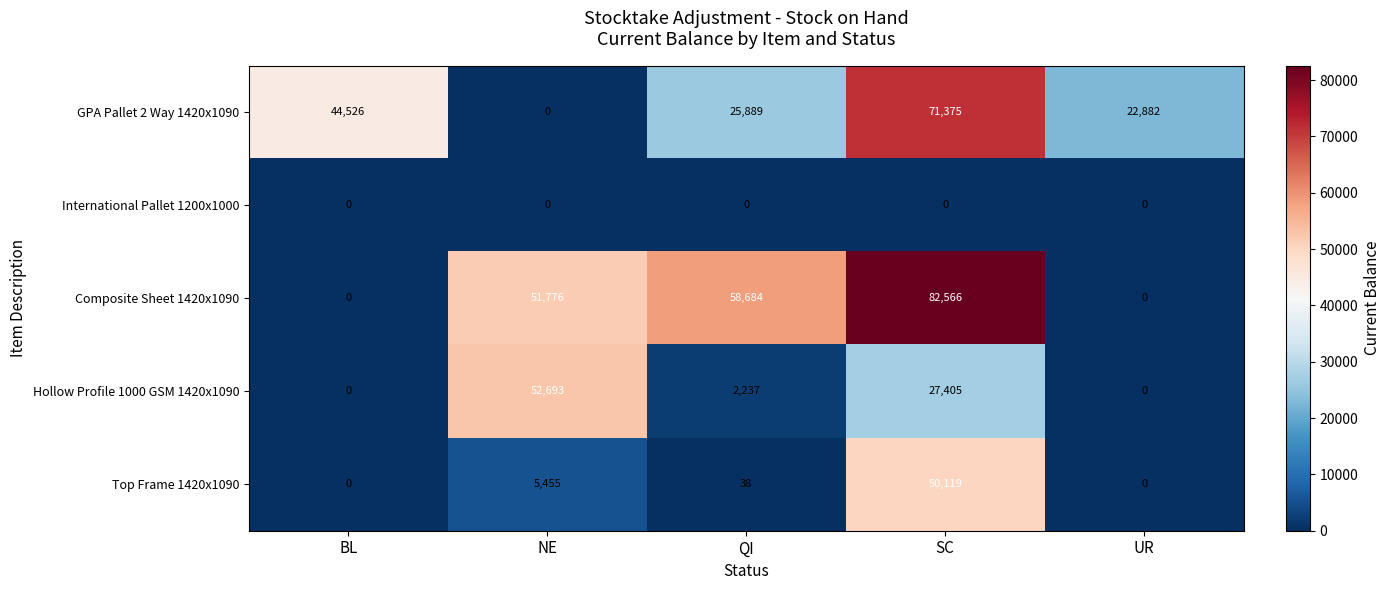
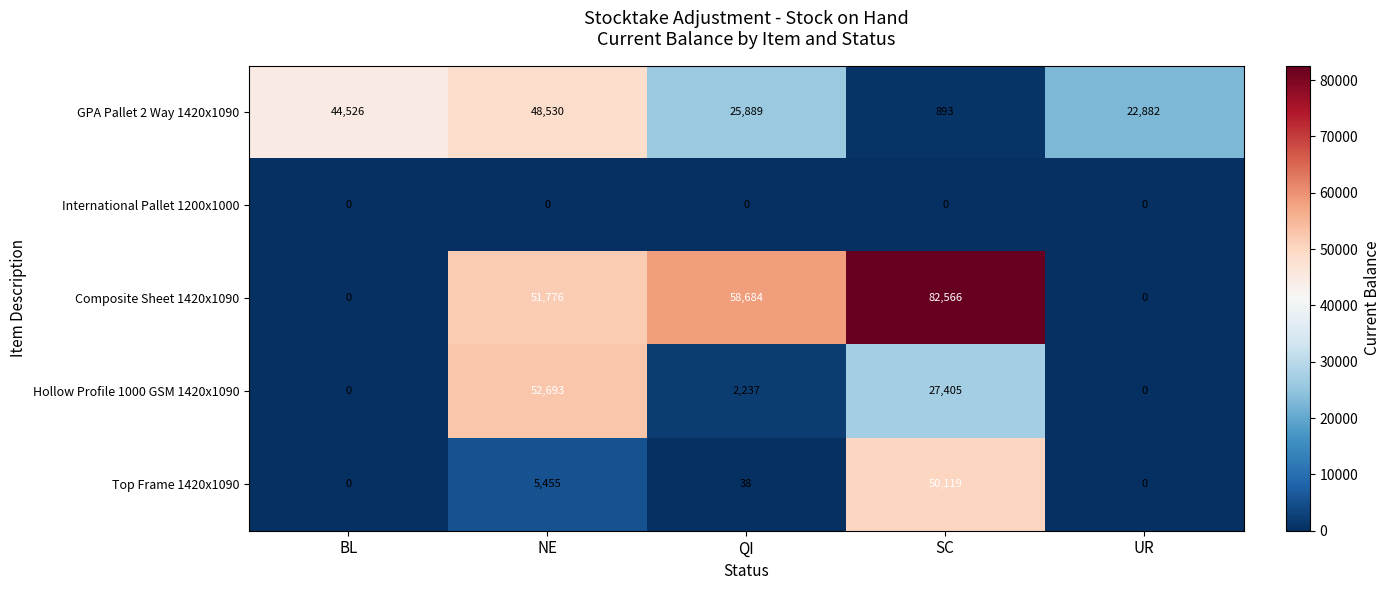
GPA Pallet 2 Way 1420x1090, NE: 0 -> 48,530
GPA Pallet 2 Way 1420x1090, SC: 71,375 -> 893
